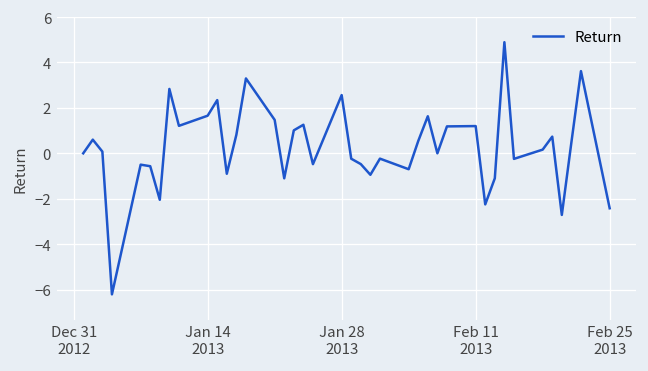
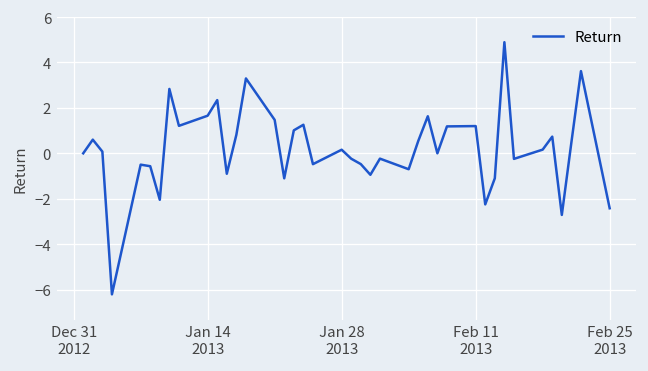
Jan 28 2013: 2.6 -> 0.2
